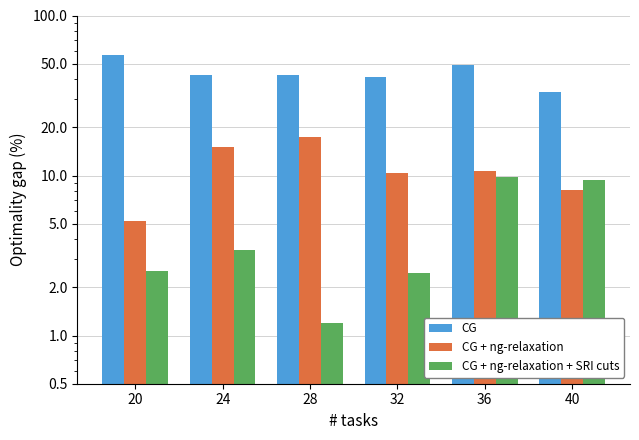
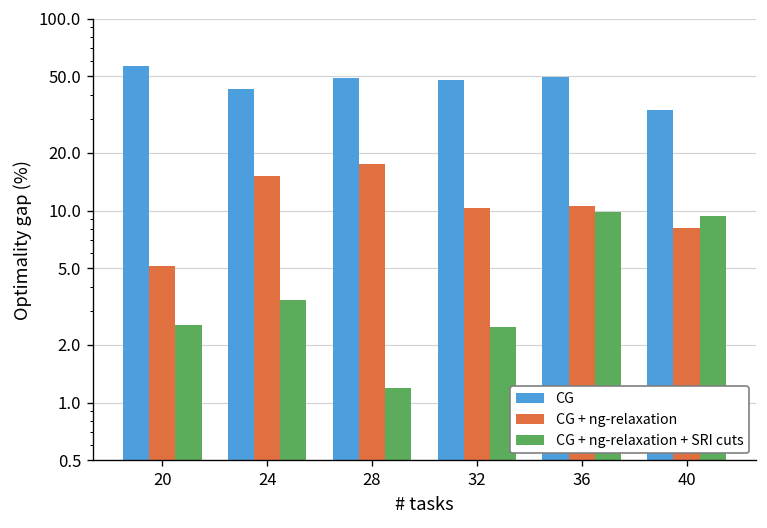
CG, 28: 43 -> 49
CG, 32: 41 -> 48
